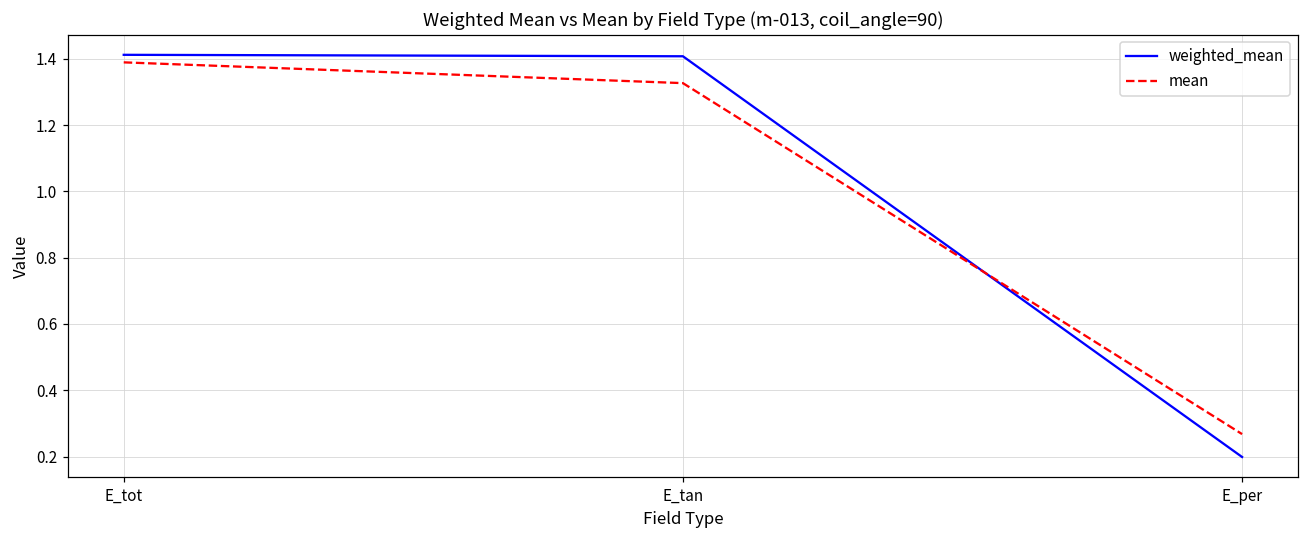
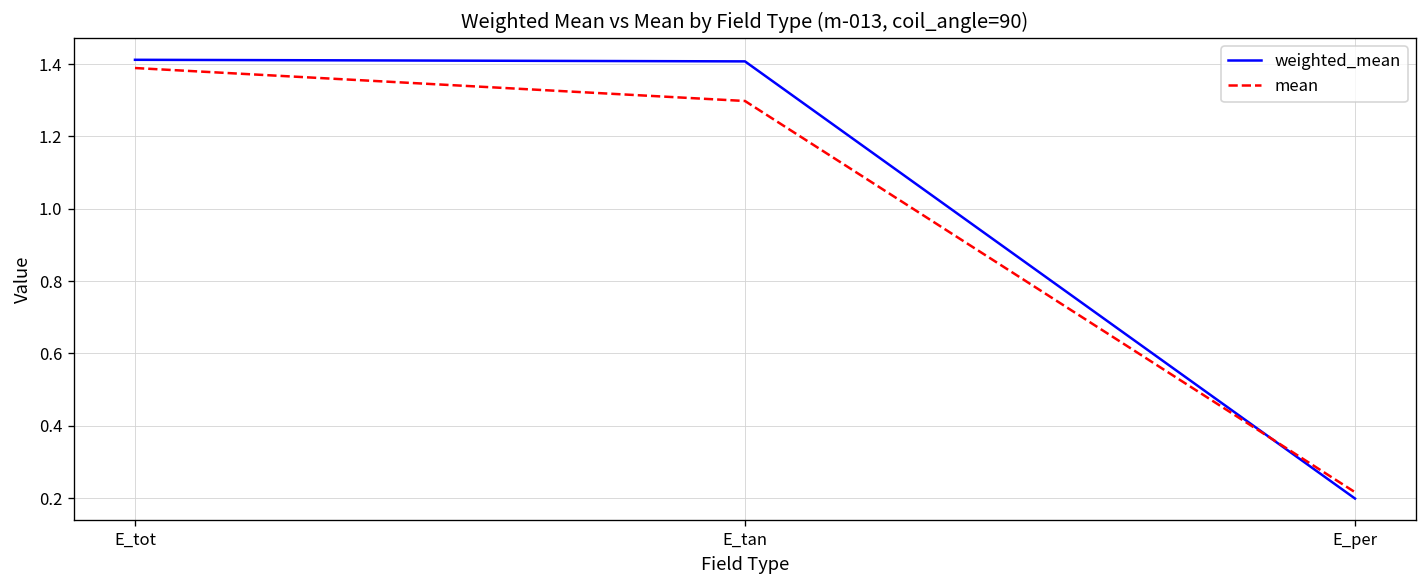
mean, E_tan: 1.33 -> 1.30
mean, E_per: 0.27 -> 0.22
